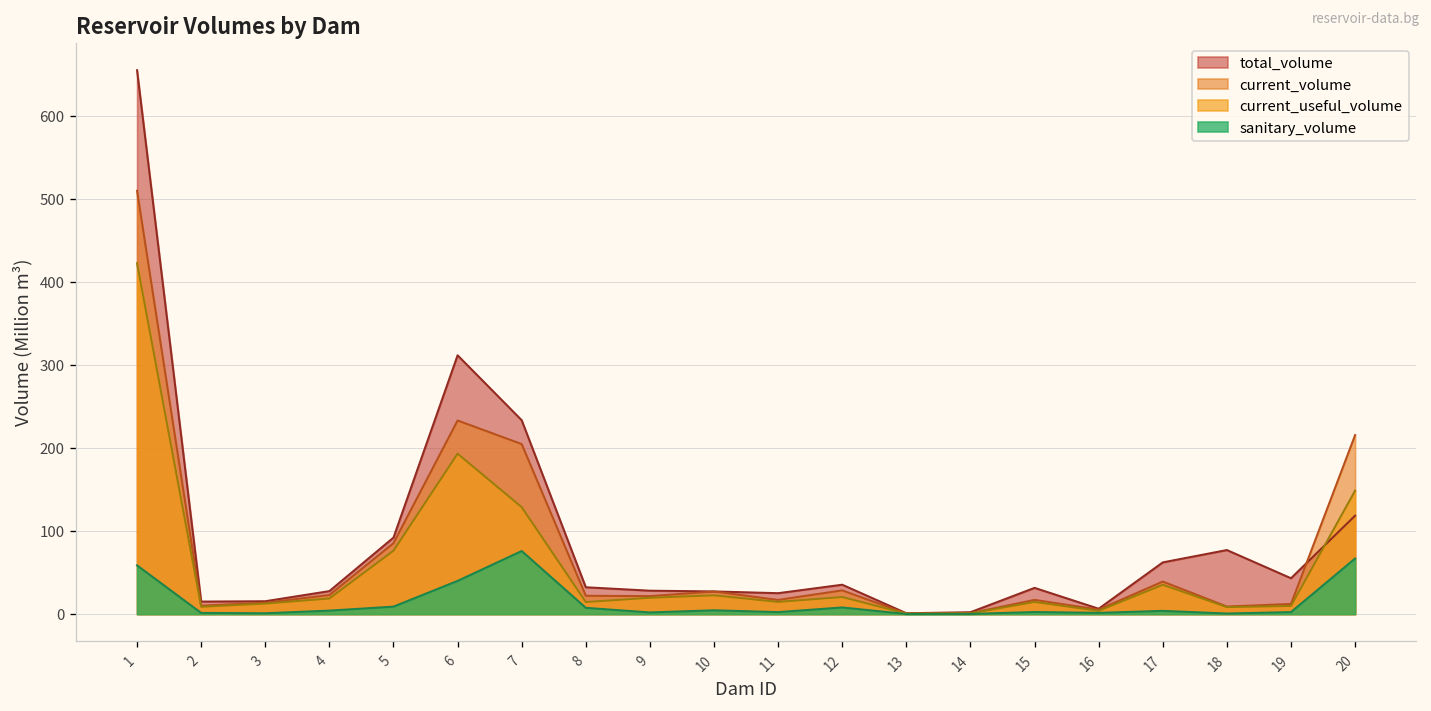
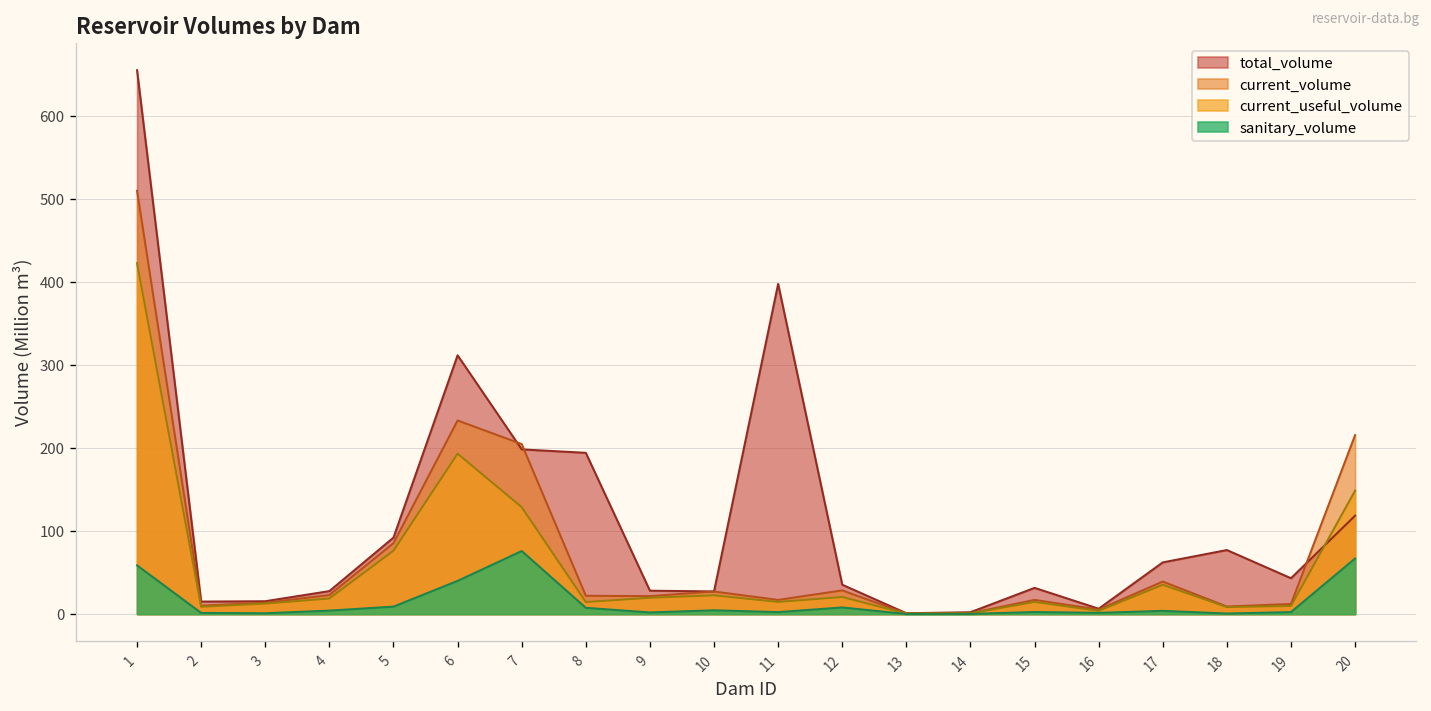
total_volume, 7: 230 -> 200
total_volume, 8: 30 -> 190
total_volume, 11: 30 -> 400
